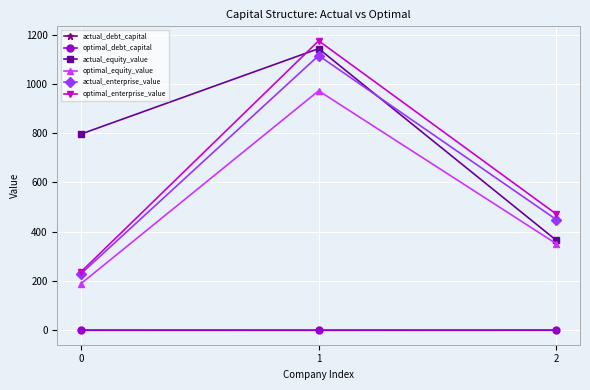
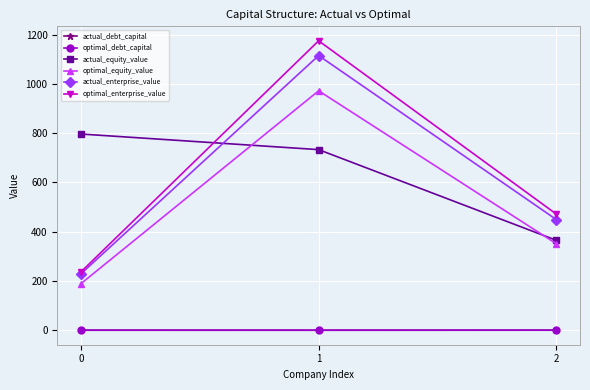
actual_equity_value, 1: 1140 -> 730
